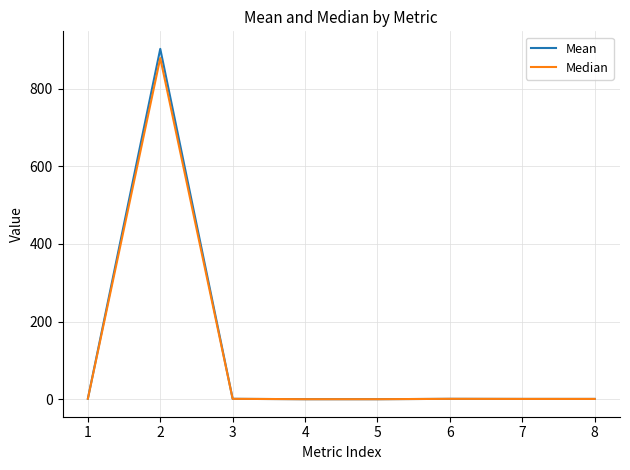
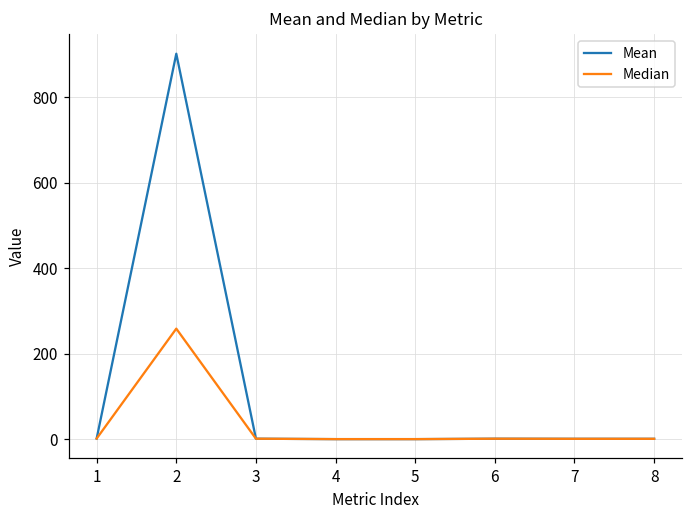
Median, 2: 880 -> 260
